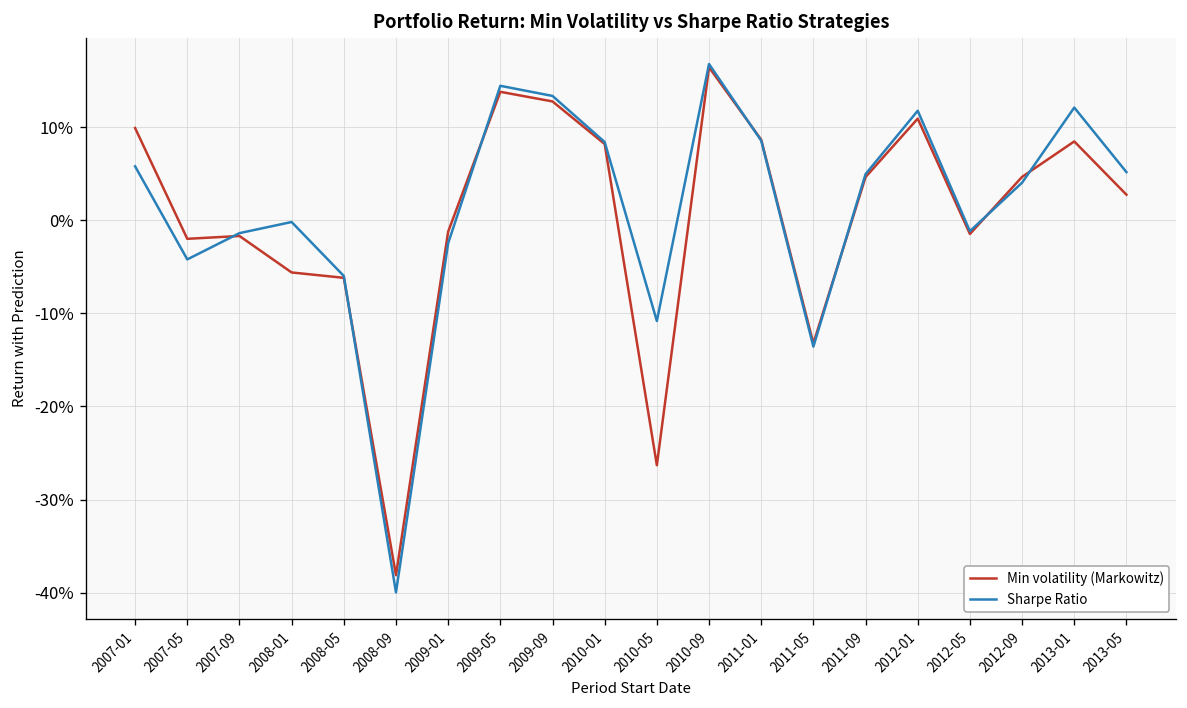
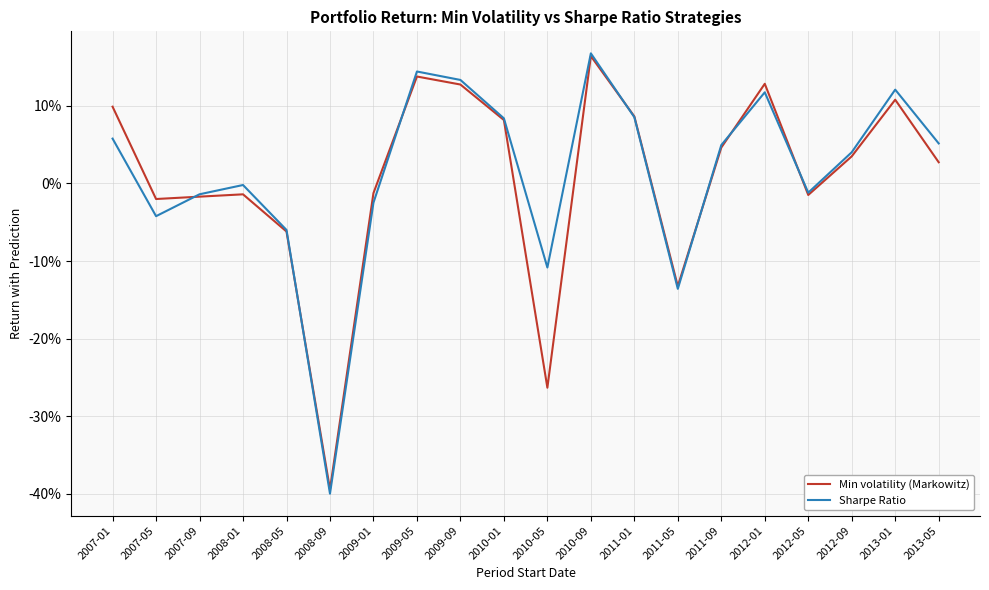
Min volatility (Markowitz), 2008-01: -6% -> -1%
Min volatility (Markowitz), 2008-09: -38% -> -39%
Min volatility (Markowitz), 2012-01: 11% -> 13%
Min volatility (Markowitz), 2012-09: 5% -> 3%
Min volatility (Markowitz), 2013-01: 8% -> 11%
